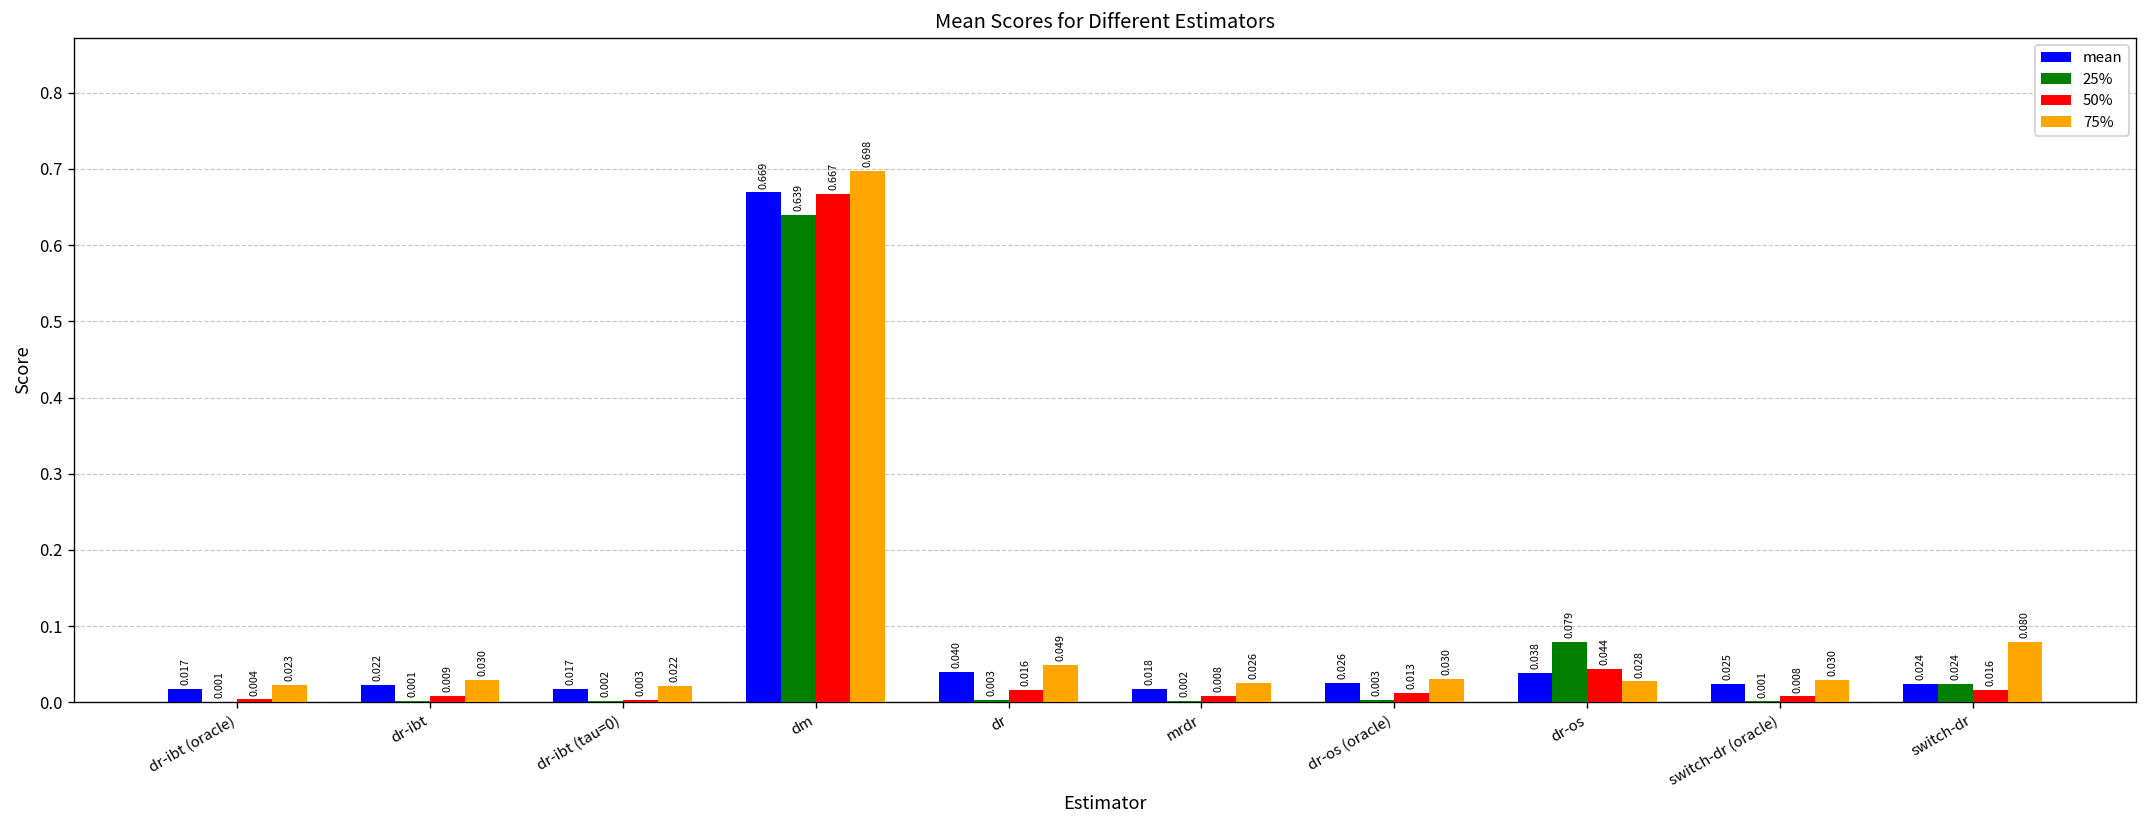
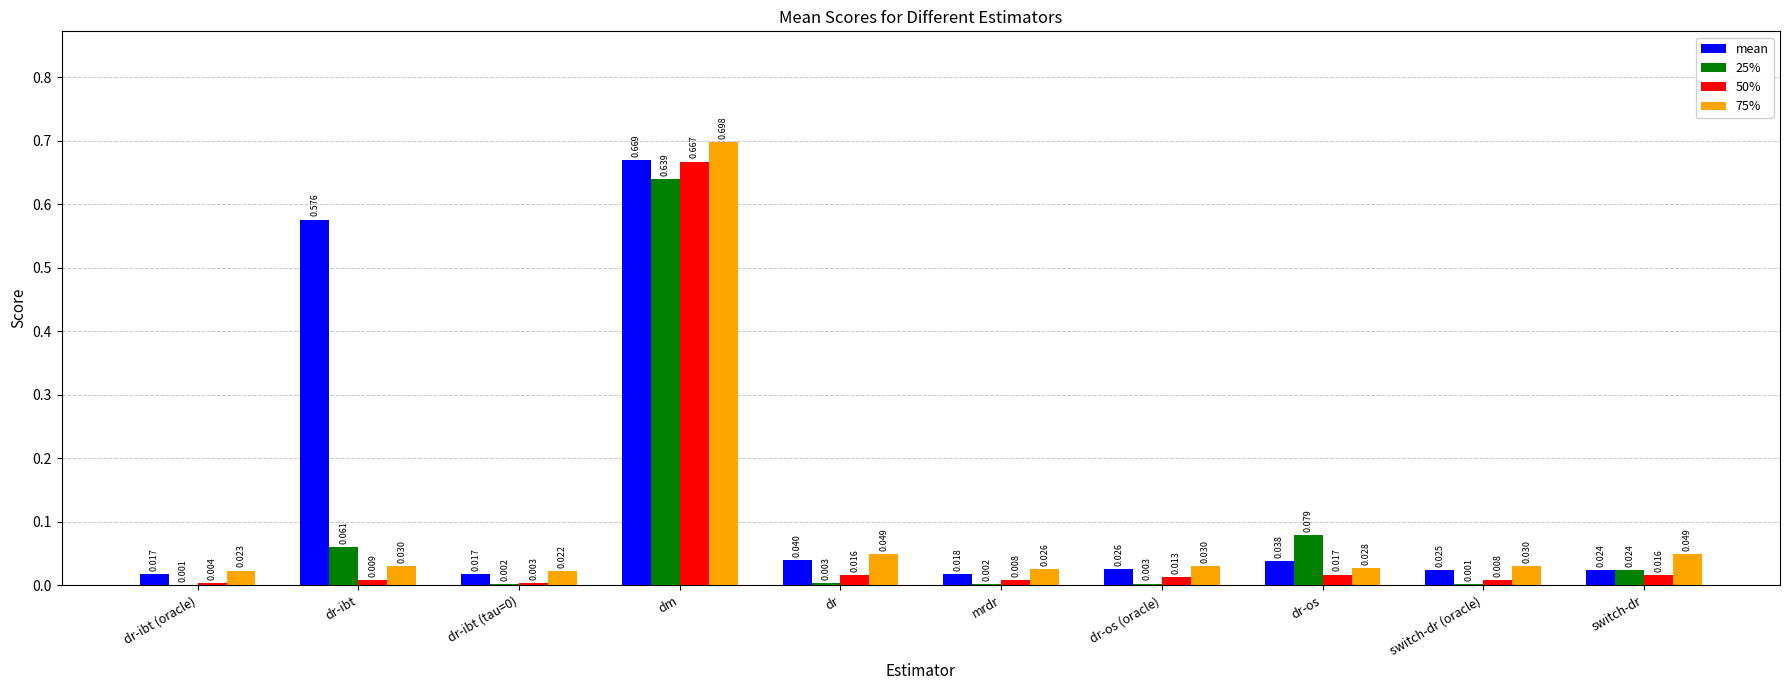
mean, dr-ibt: 0.022 -> 0.576
25%, dr-ibt: 0.001 -> 0.061
50%, dr-os: 0.044 -> 0.017
75%, switch-dr: 0.080 -> 0.049
